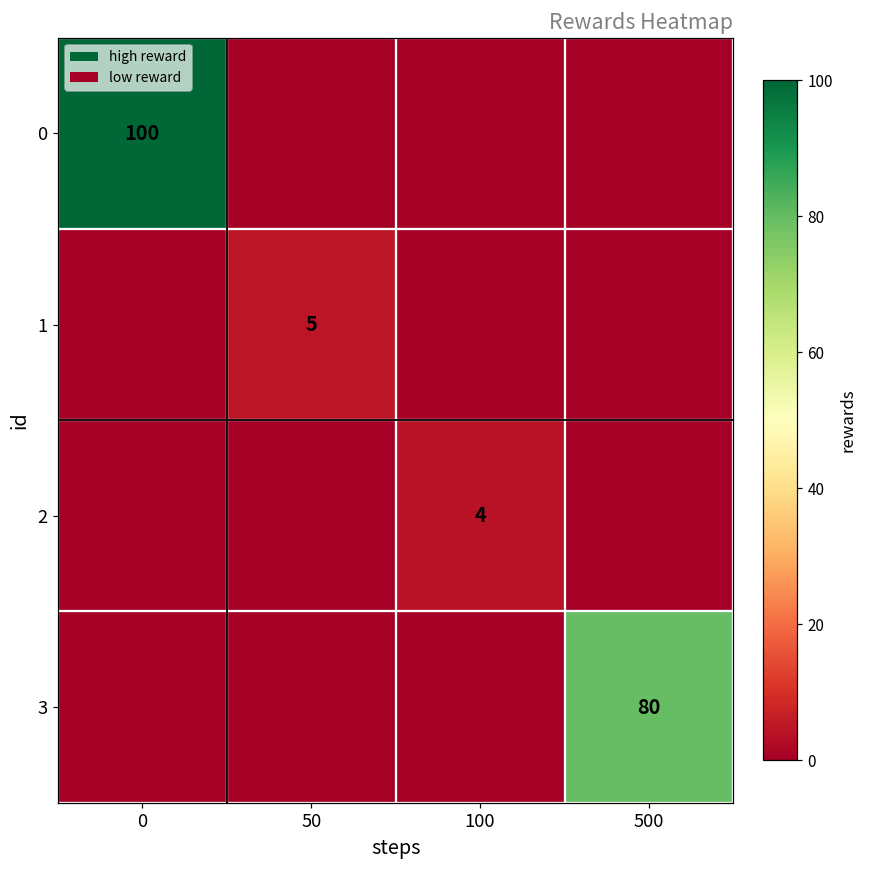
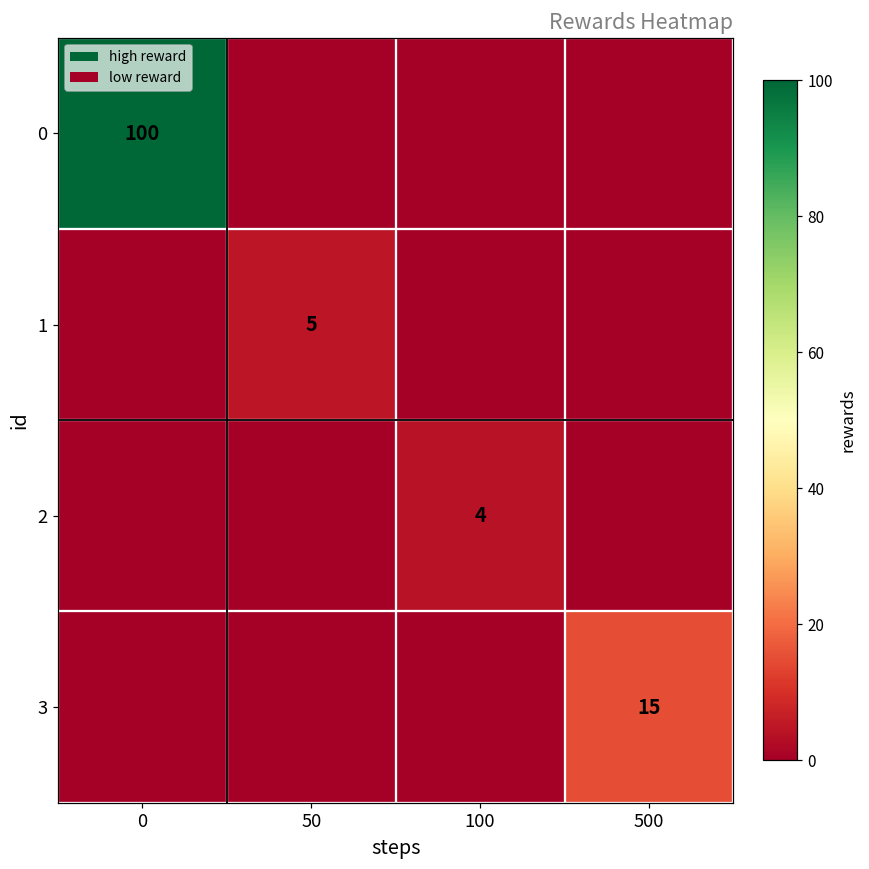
3, 500: 80 -> 15
